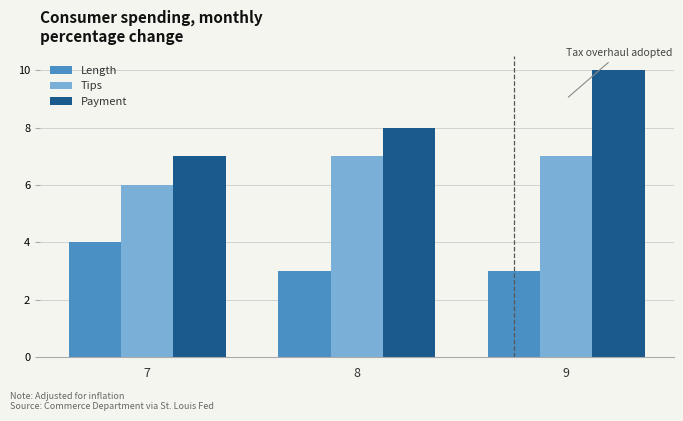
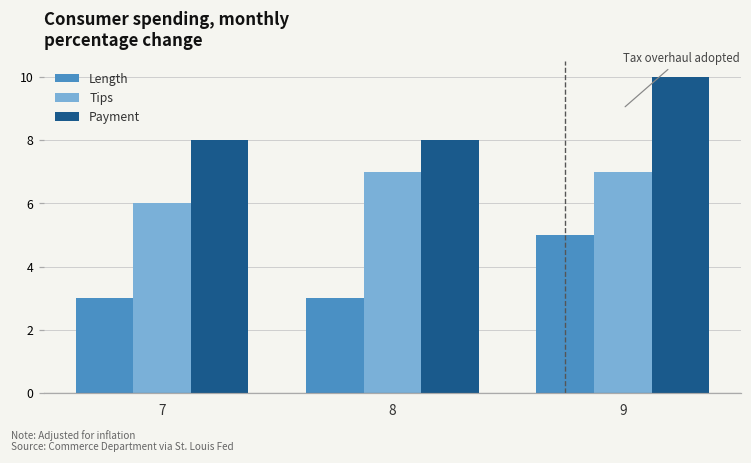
Length, 7: 4 -> 3
Payment, 7: 7 -> 8
Length, 9: 3 -> 5
